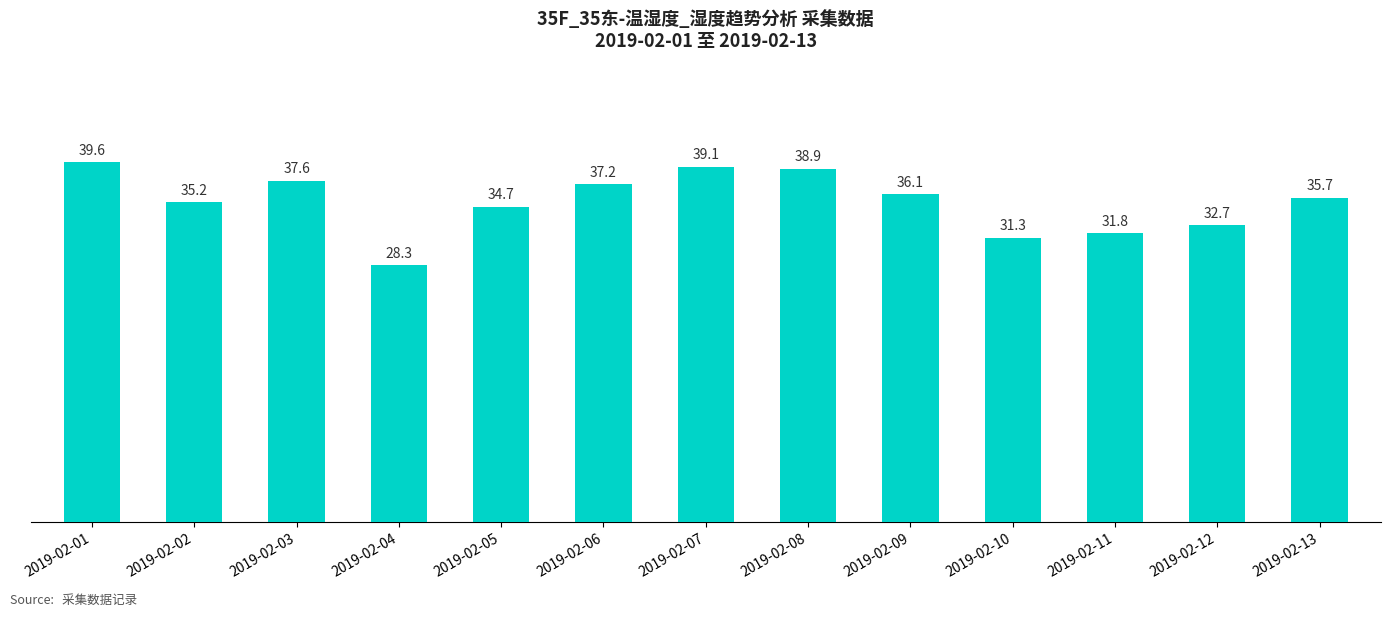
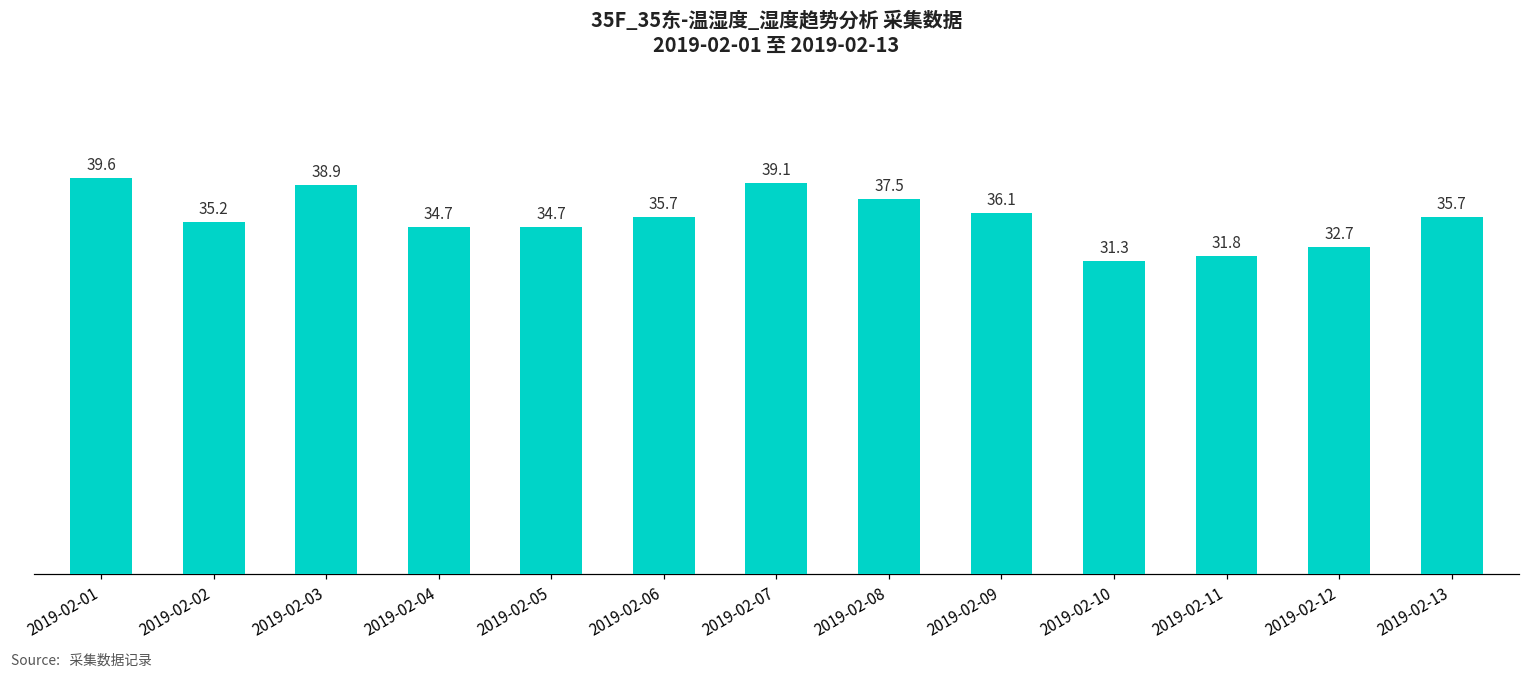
2019-02-03: 37.6 -> 38.9
2019-02-04: 28.3 -> 34.7
2019-02-06: 37.2 -> 35.7
2019-02-08: 38.9 -> 37.5
